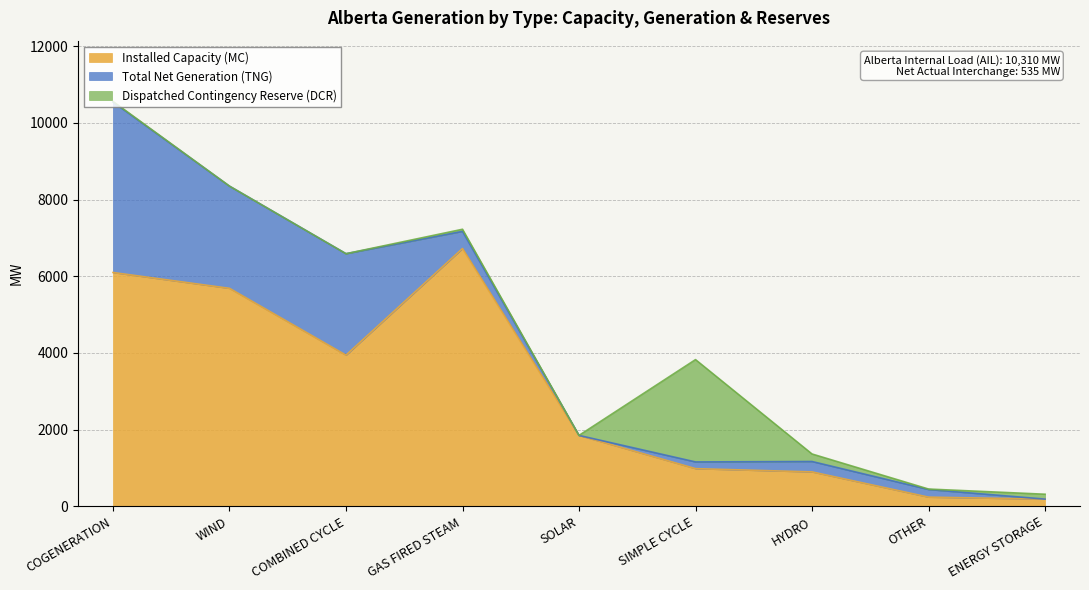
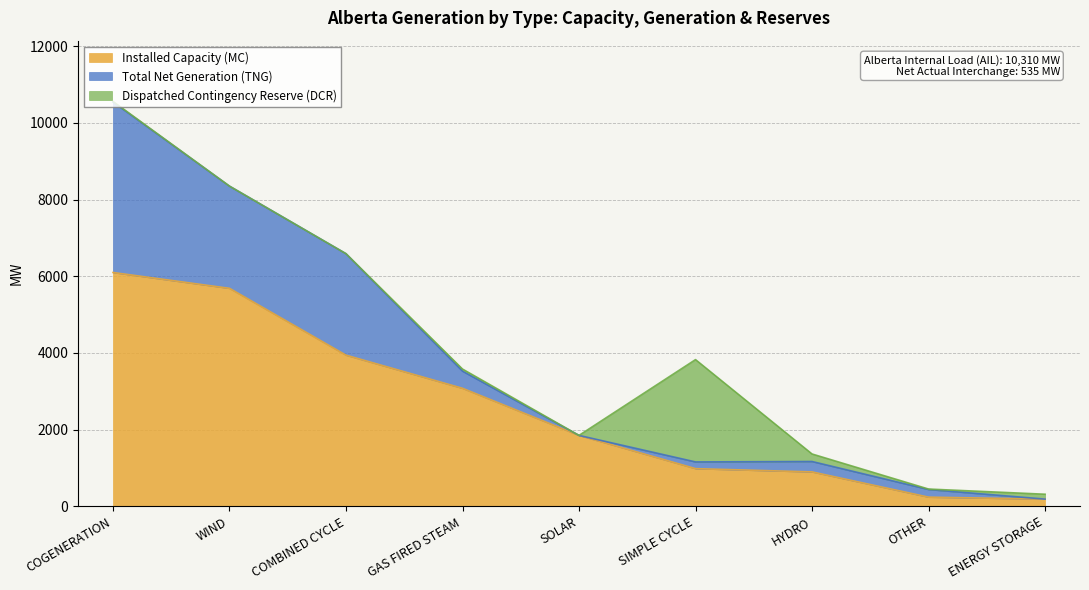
Installed Capacity (MC), GAS FIRED STEAM: 6700 -> 3100
